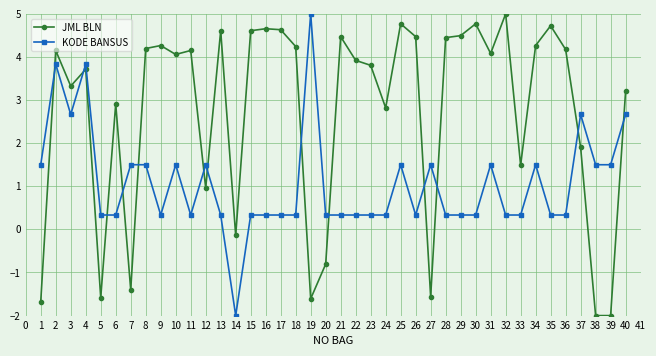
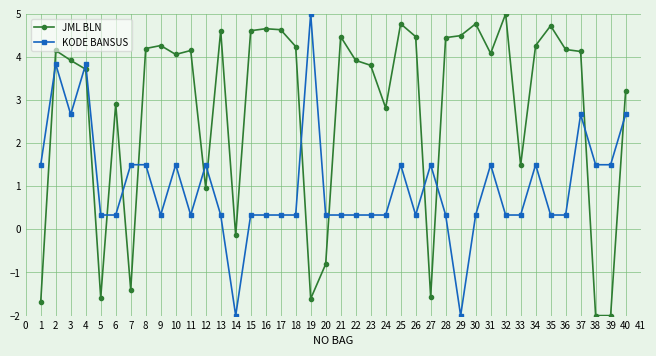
JML BLN, 3: 3.3 -> 3.9
KODE BANSUS, 29: 0.3 -> -2.0
JML BLN, 37: 1.9 -> 4.1
